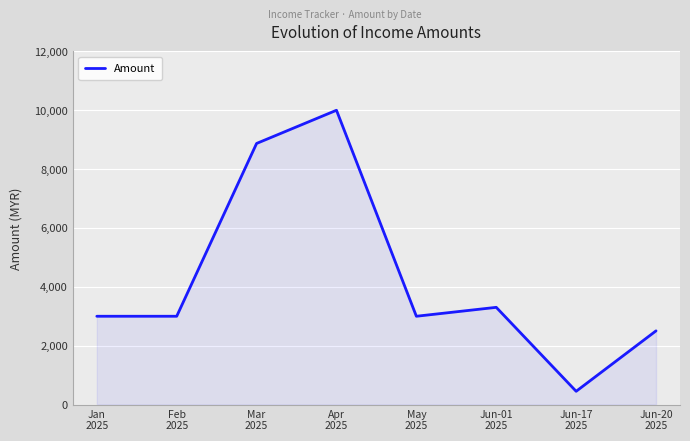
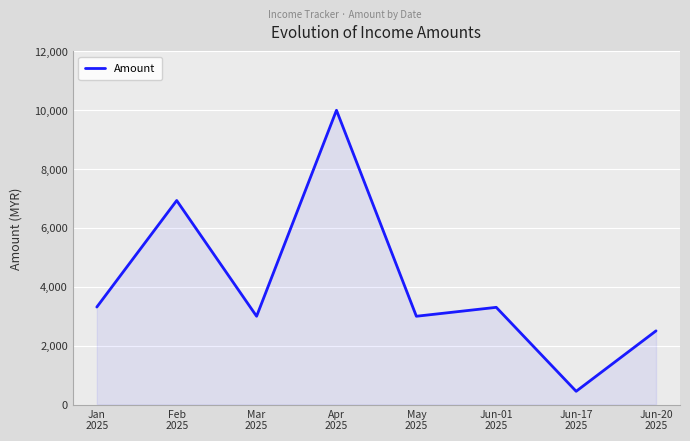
Jan 2025: 3,000 -> 3,300
Feb 2025: 3,000 -> 6,900
Mar 2025: 8,900 -> 3,000
